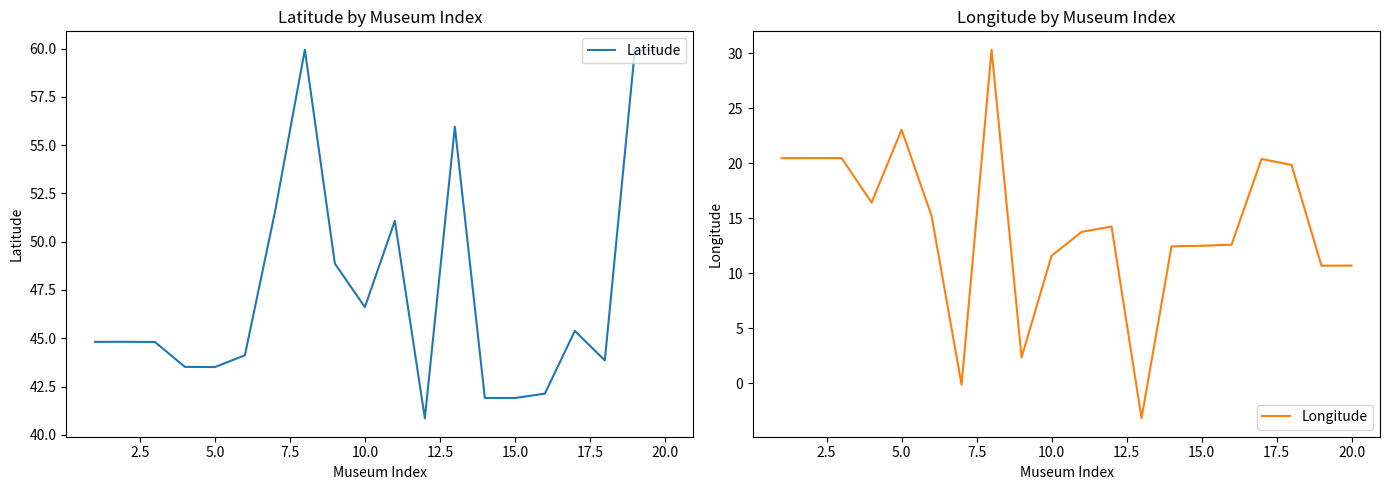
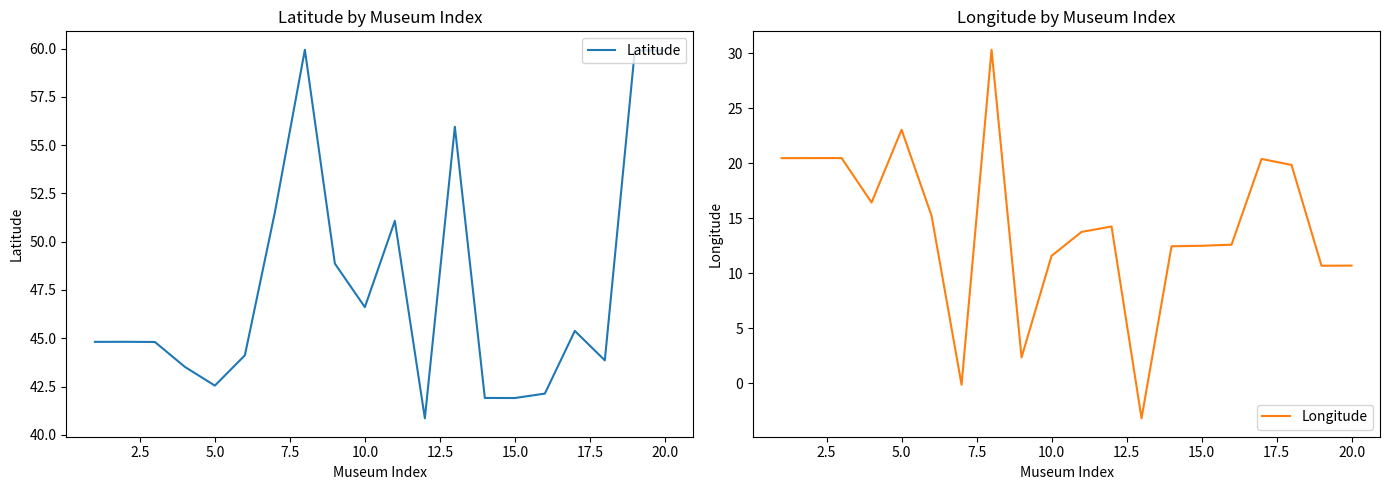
Latitude by Museum Index, 5.0: 43.5 -> 42.5
